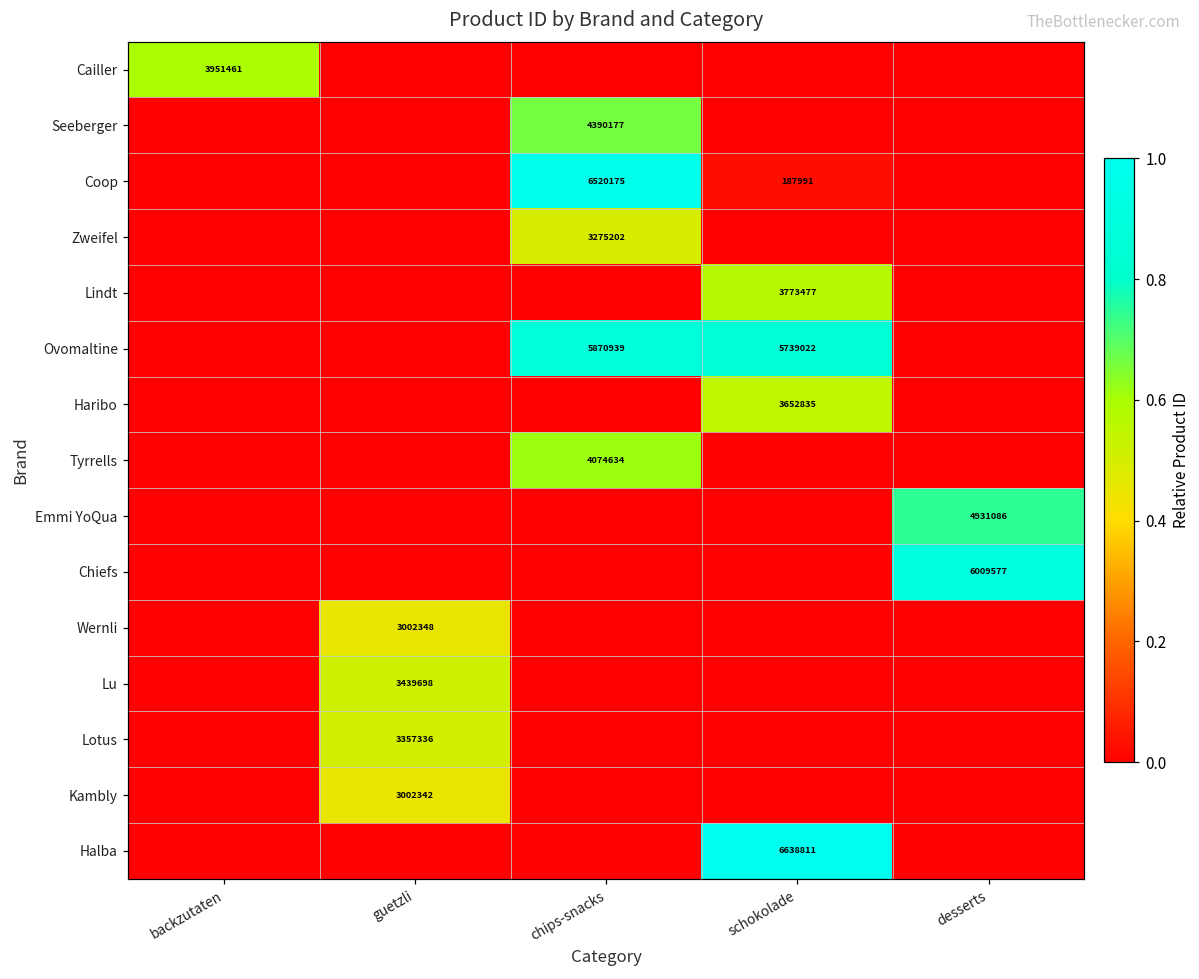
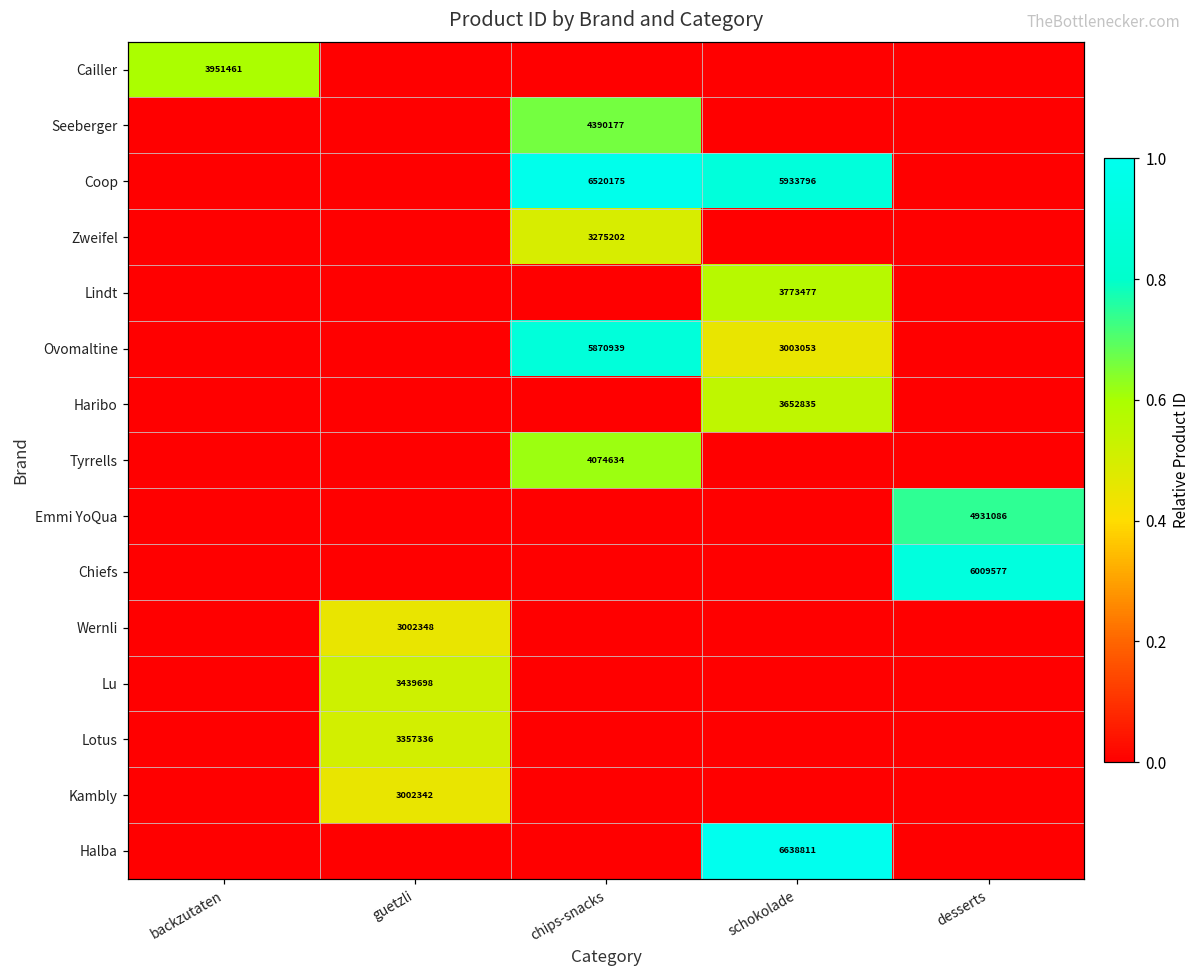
Coop, schokolade: 187991 -> 5933796
Ovomaltine, schokolade: 5739022 -> 3003053
